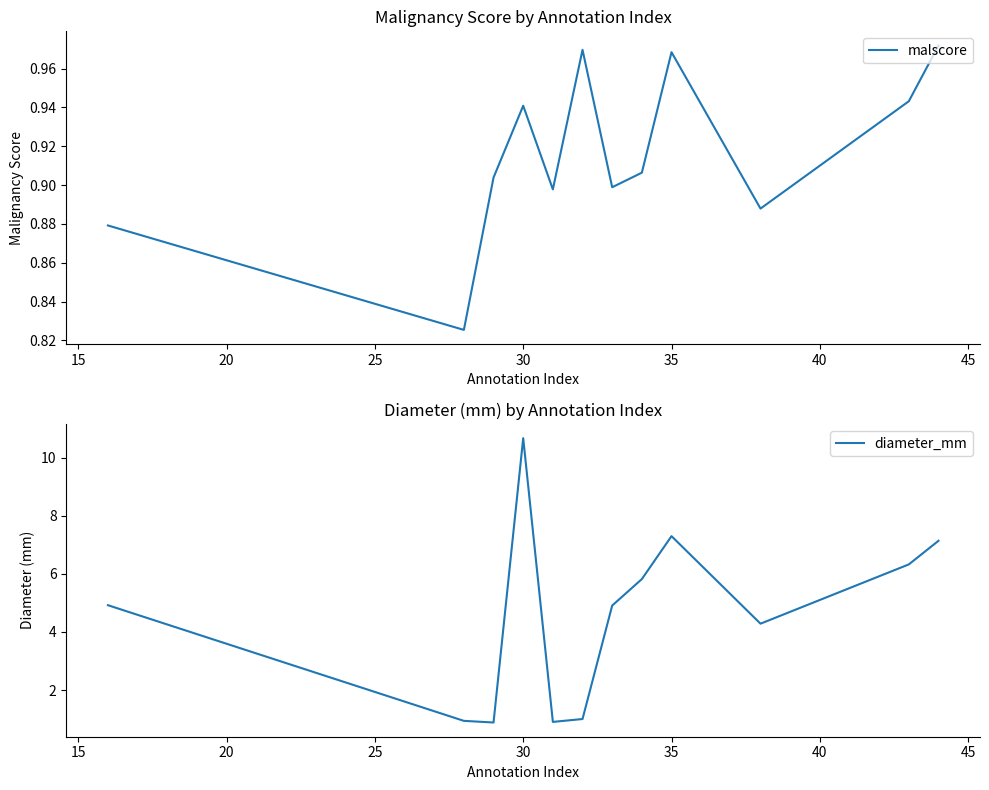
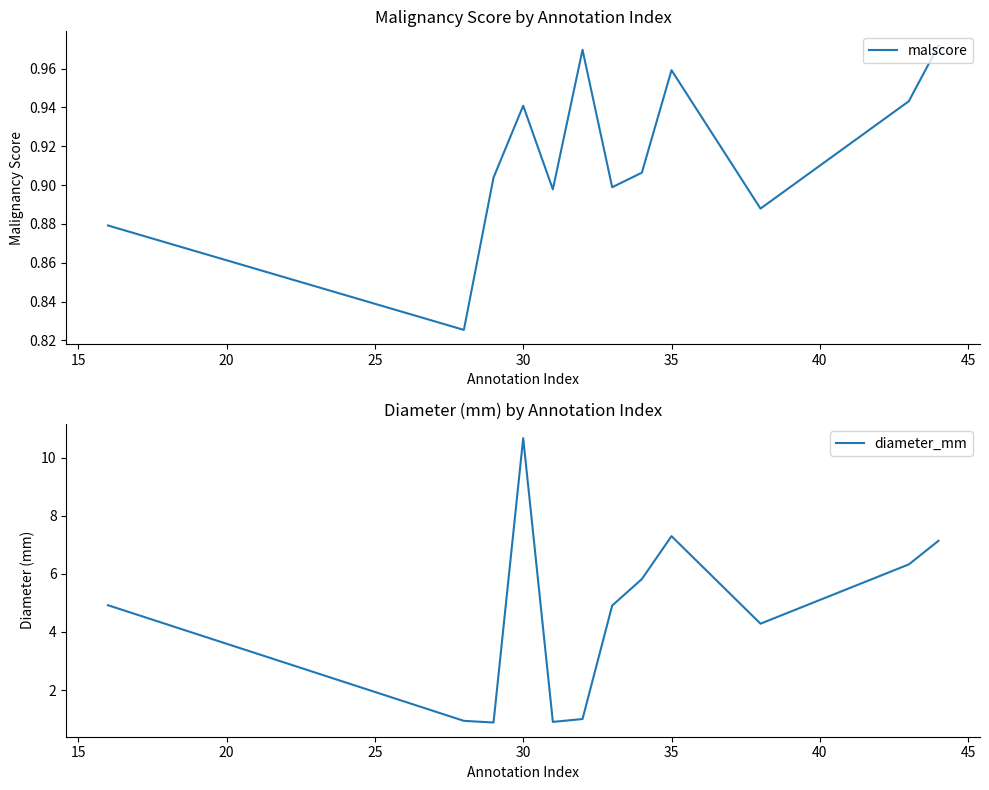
Malignancy Score by Annotation Index, 35: 0.968 -> 0.959
